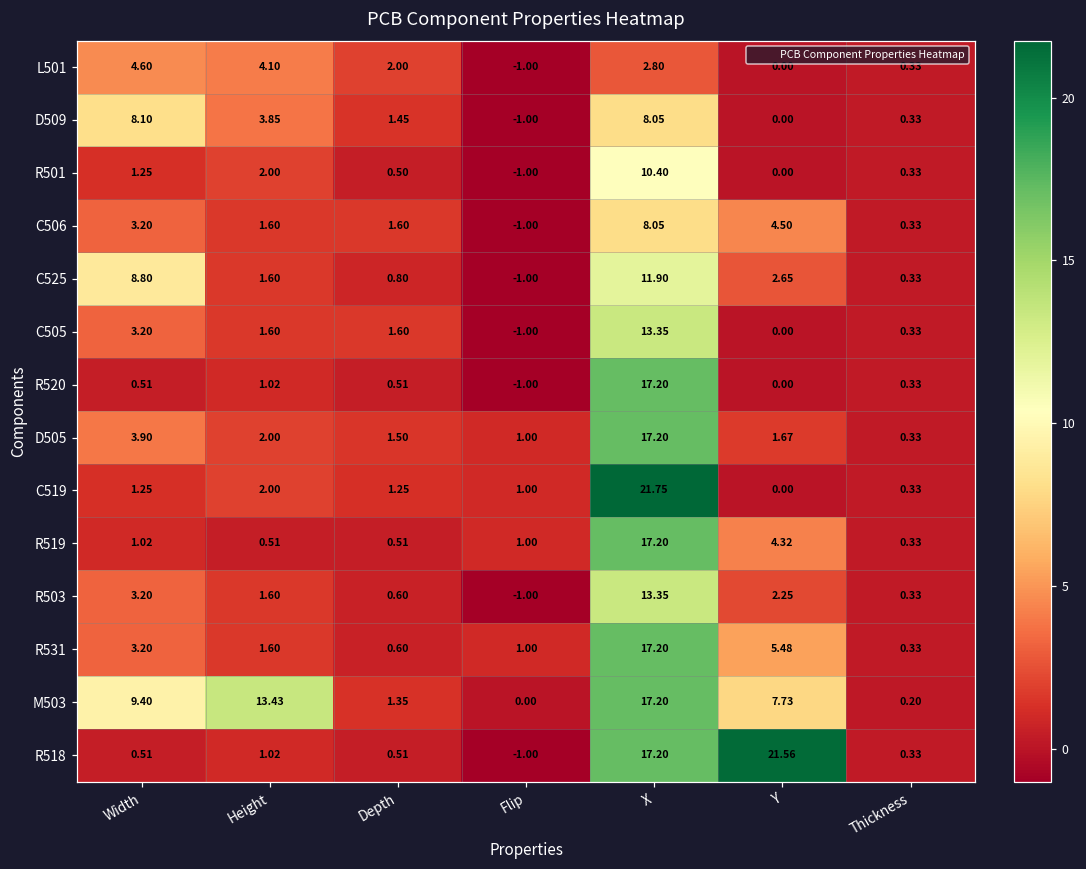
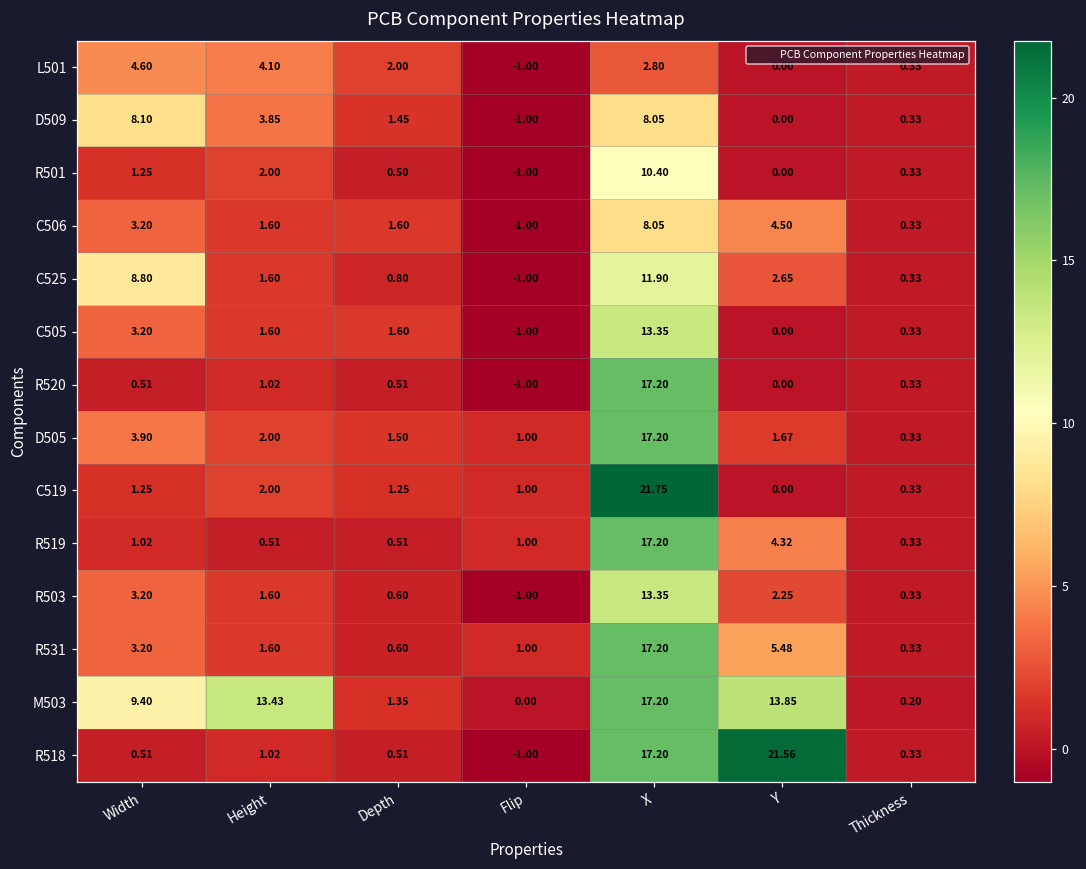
M503, Y: 7.73 -> 13.85
